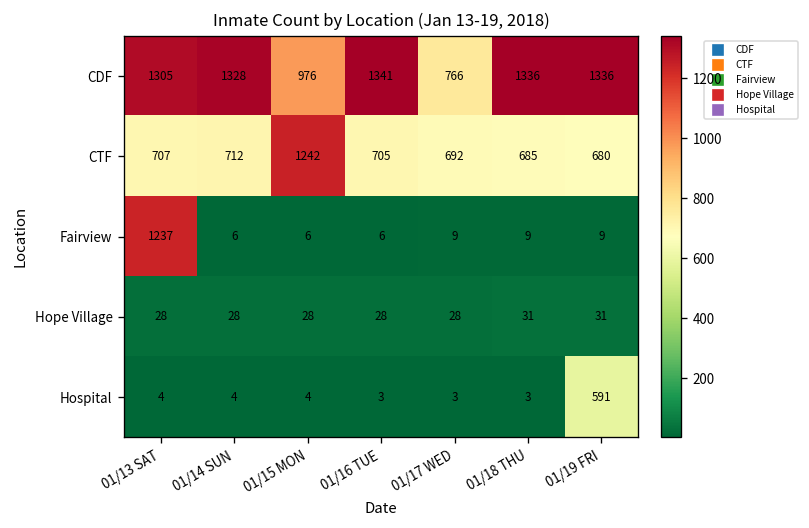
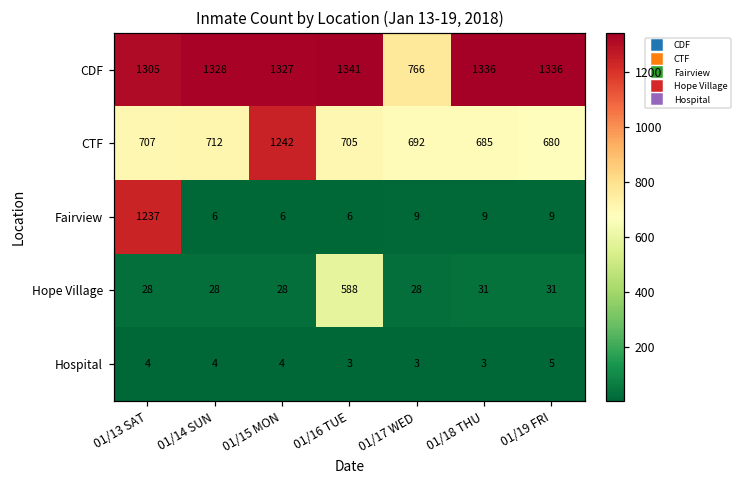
CDF, 01/15 MON: 976 -> 1327
Hope Village, 01/16 TUE: 28 -> 588
Hospital, 01/19 FRI: 591 -> 5
